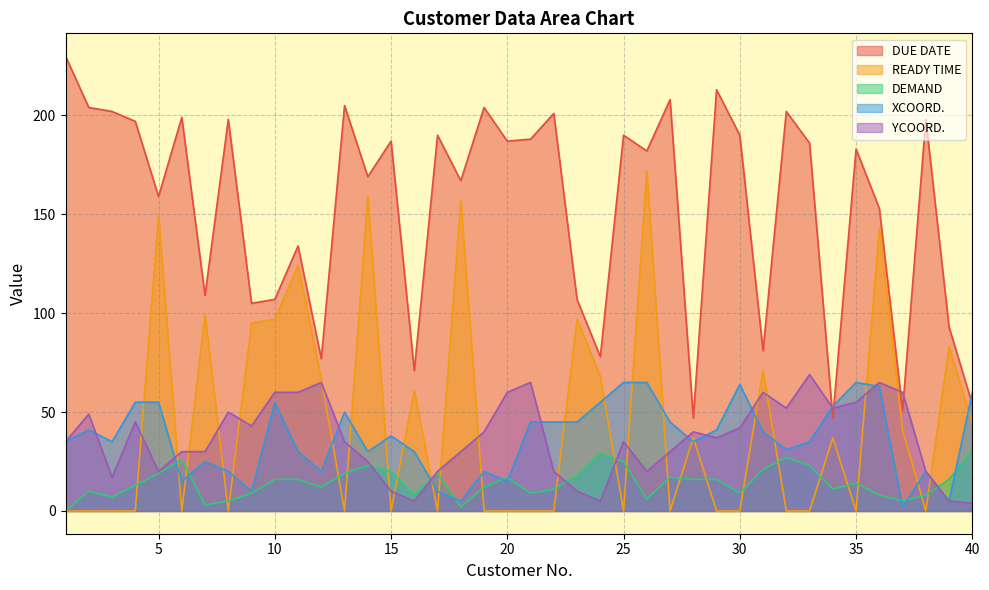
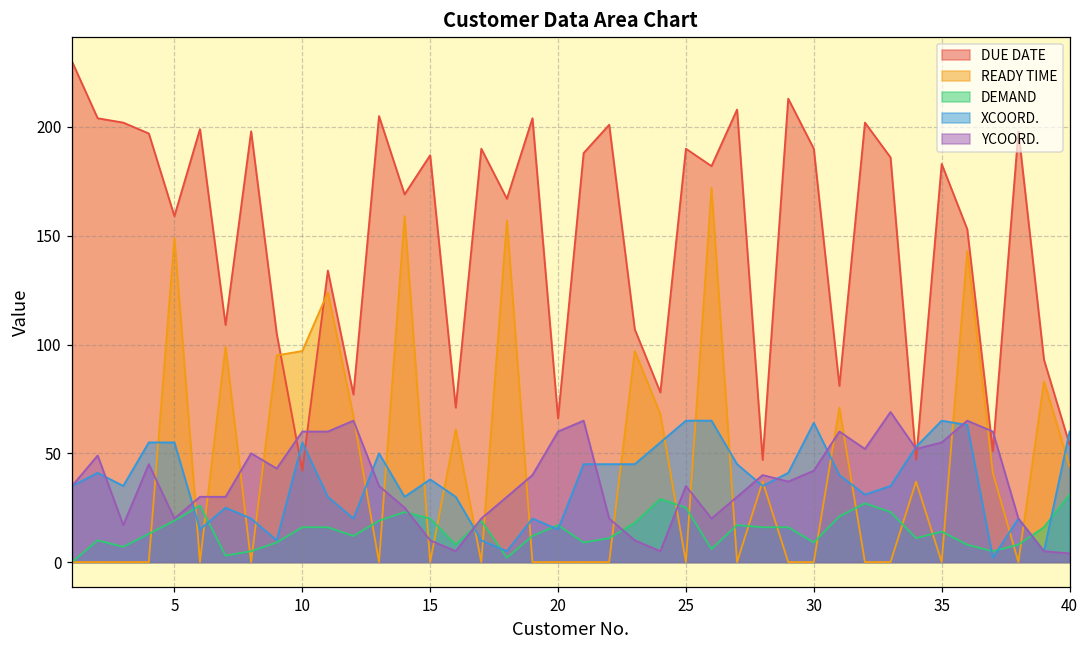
DUE DATE, 10: 107 -> 42
DUE DATE, 20: 187 -> 66
